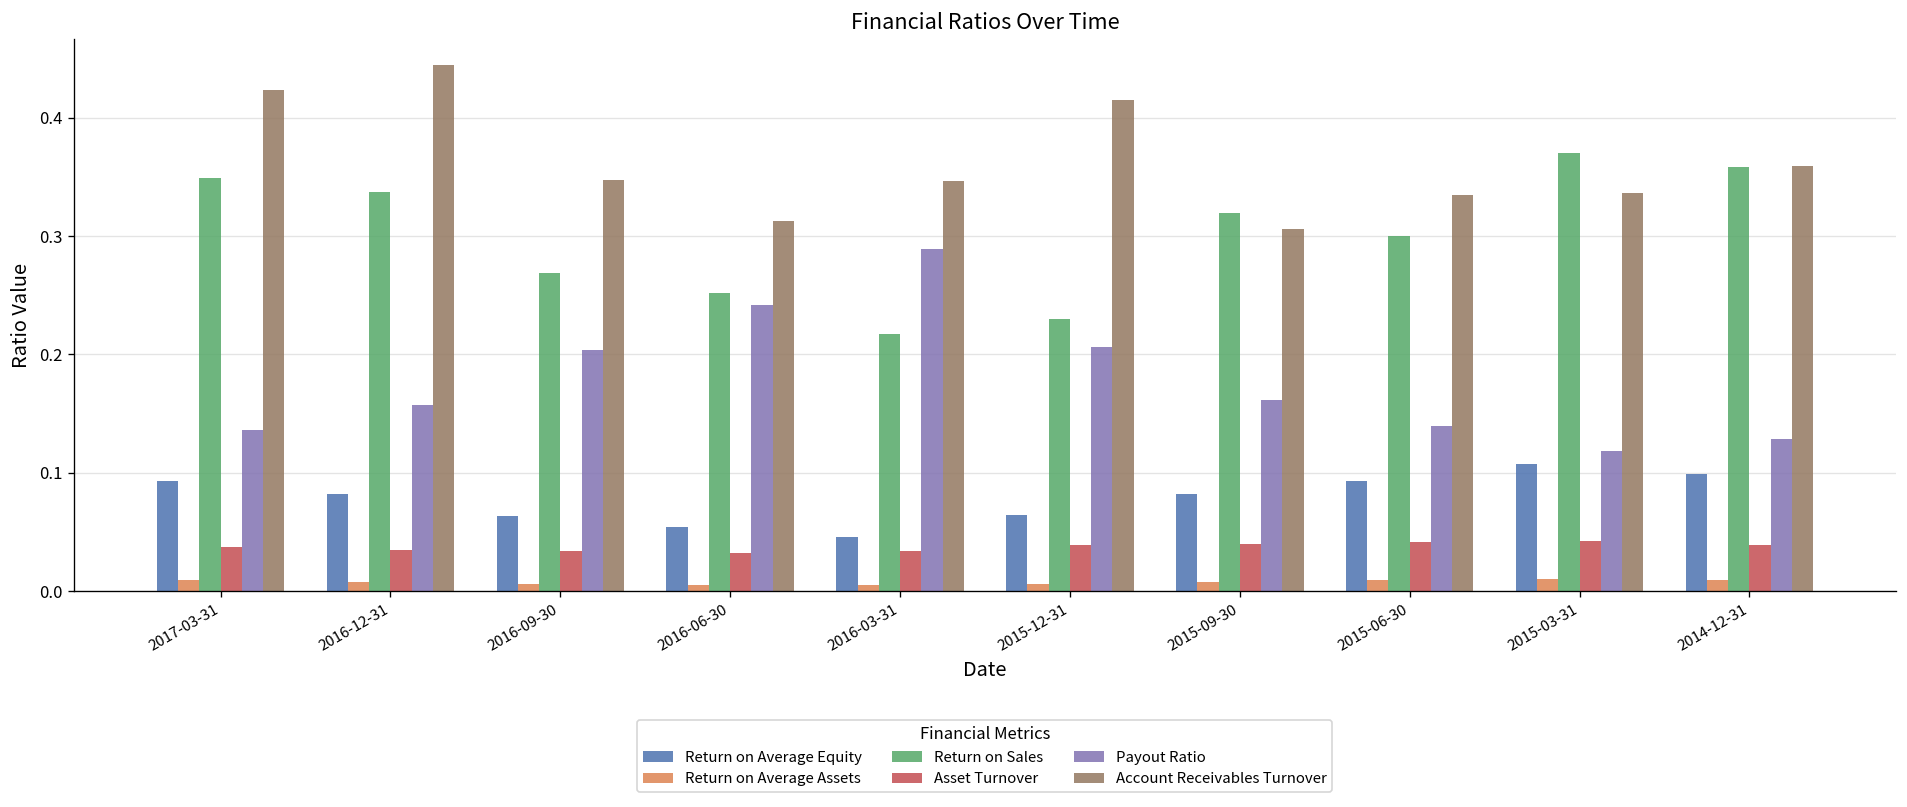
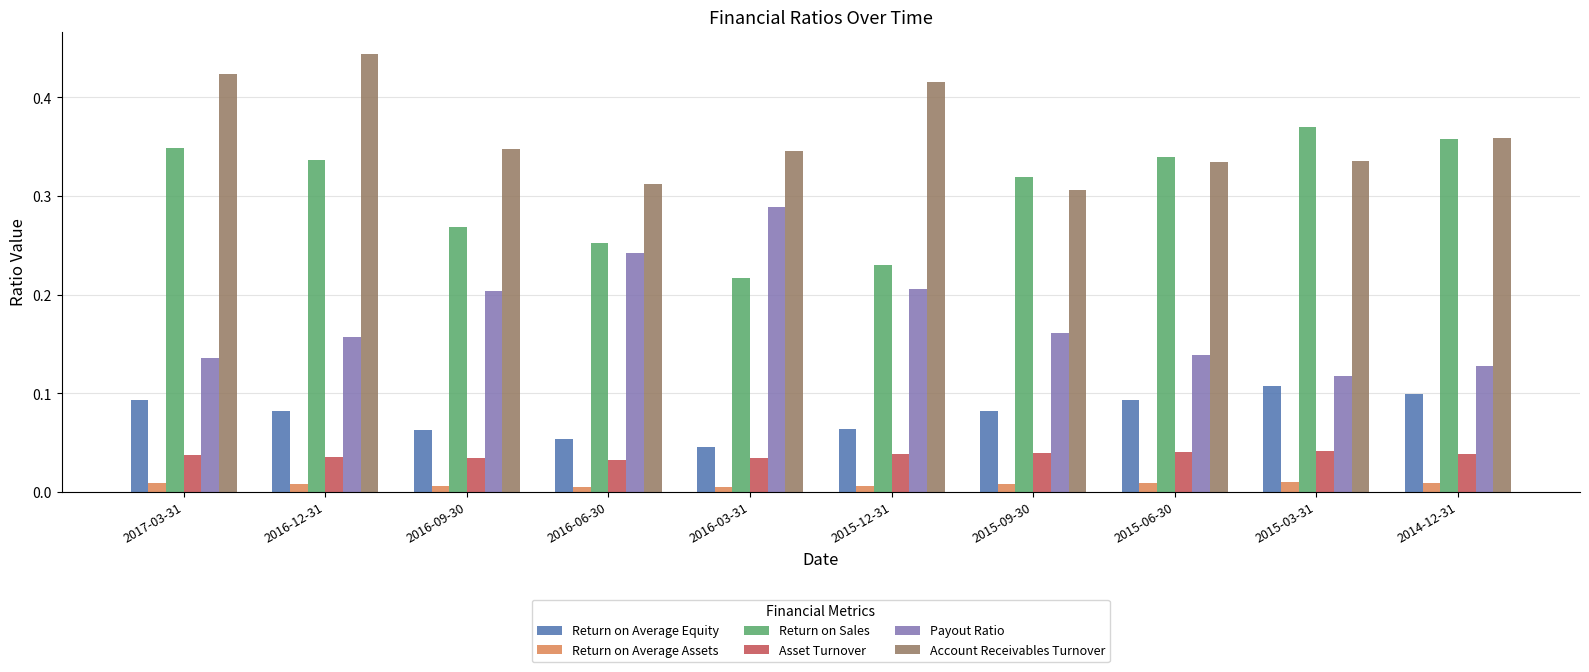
Return on Sales, 2015-06-30: 0.30 -> 0.34
